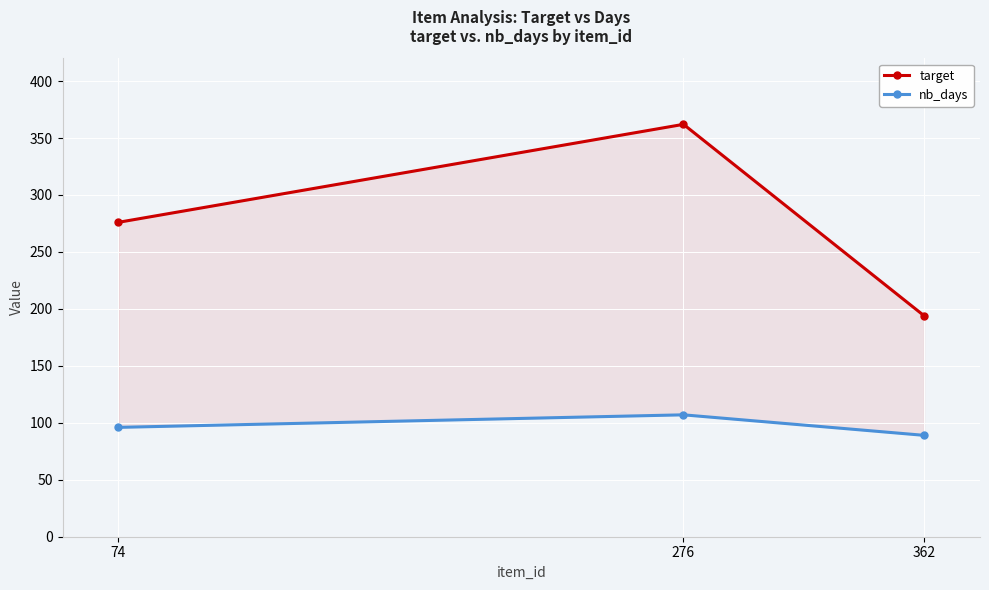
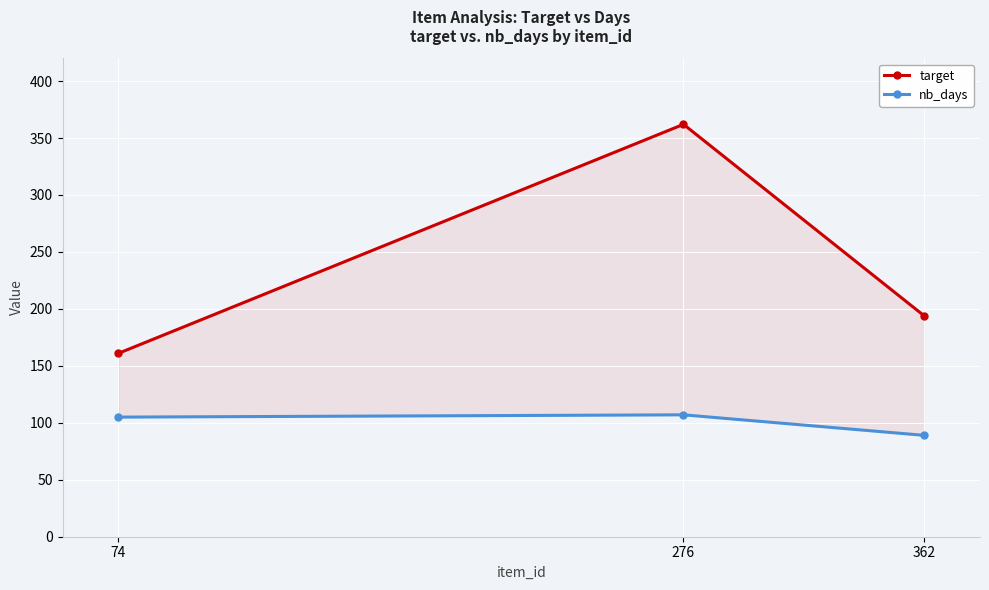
target, 74: 276 -> 161
nb_days, 74: 96 -> 105
